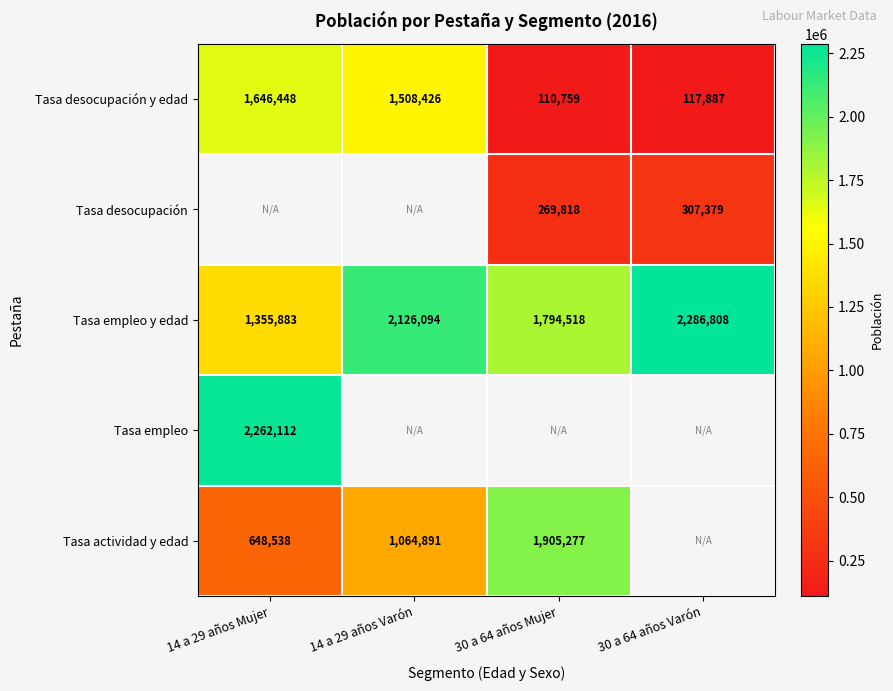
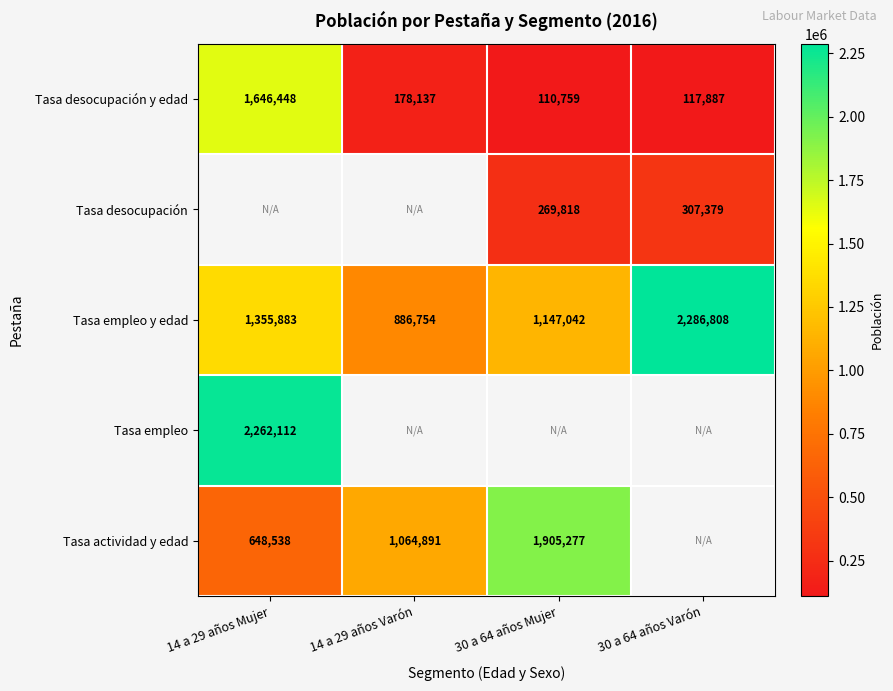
Tasa desocupación y edad, 14 a 29 años Varón: 1,508,426 -> 178,137
Tasa empleo y edad, 14 a 29 años Varón: 2,126,094 -> 886,754
Tasa empleo y edad, 30 a 64 años Mujer: 1,794,518 -> 1,147,042
